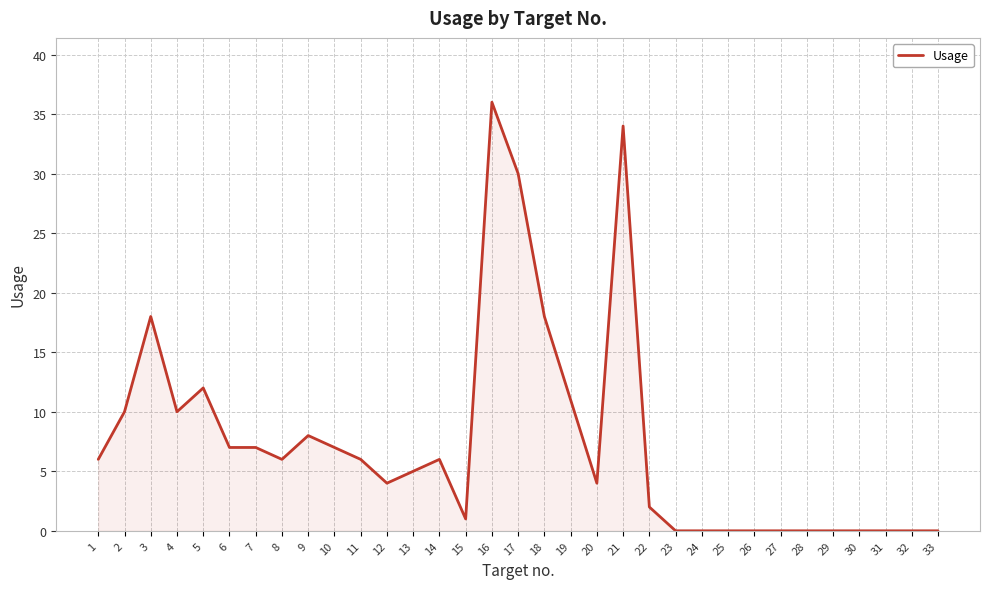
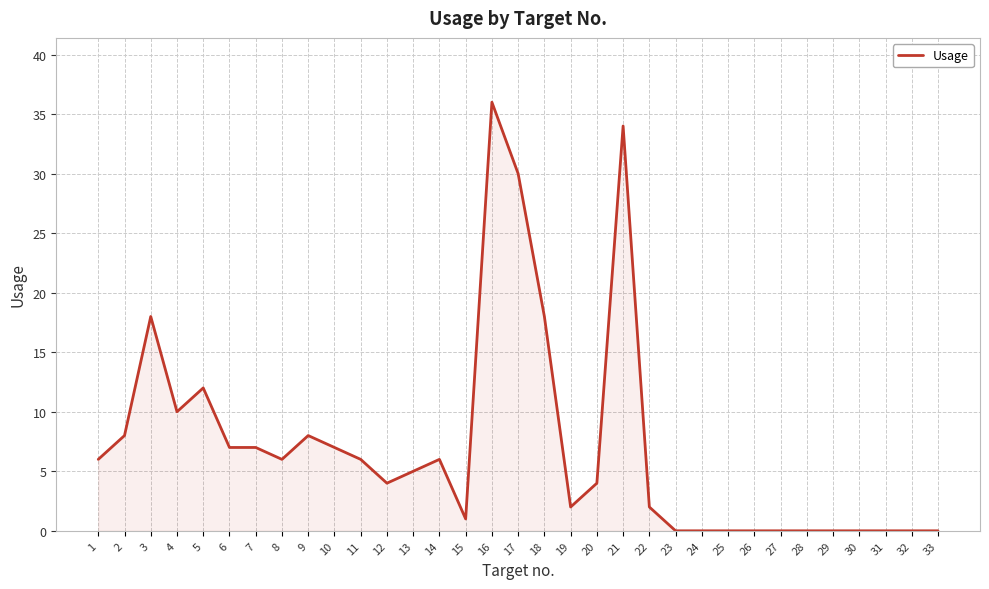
2: 10 -> 8
19: 11 -> 2
